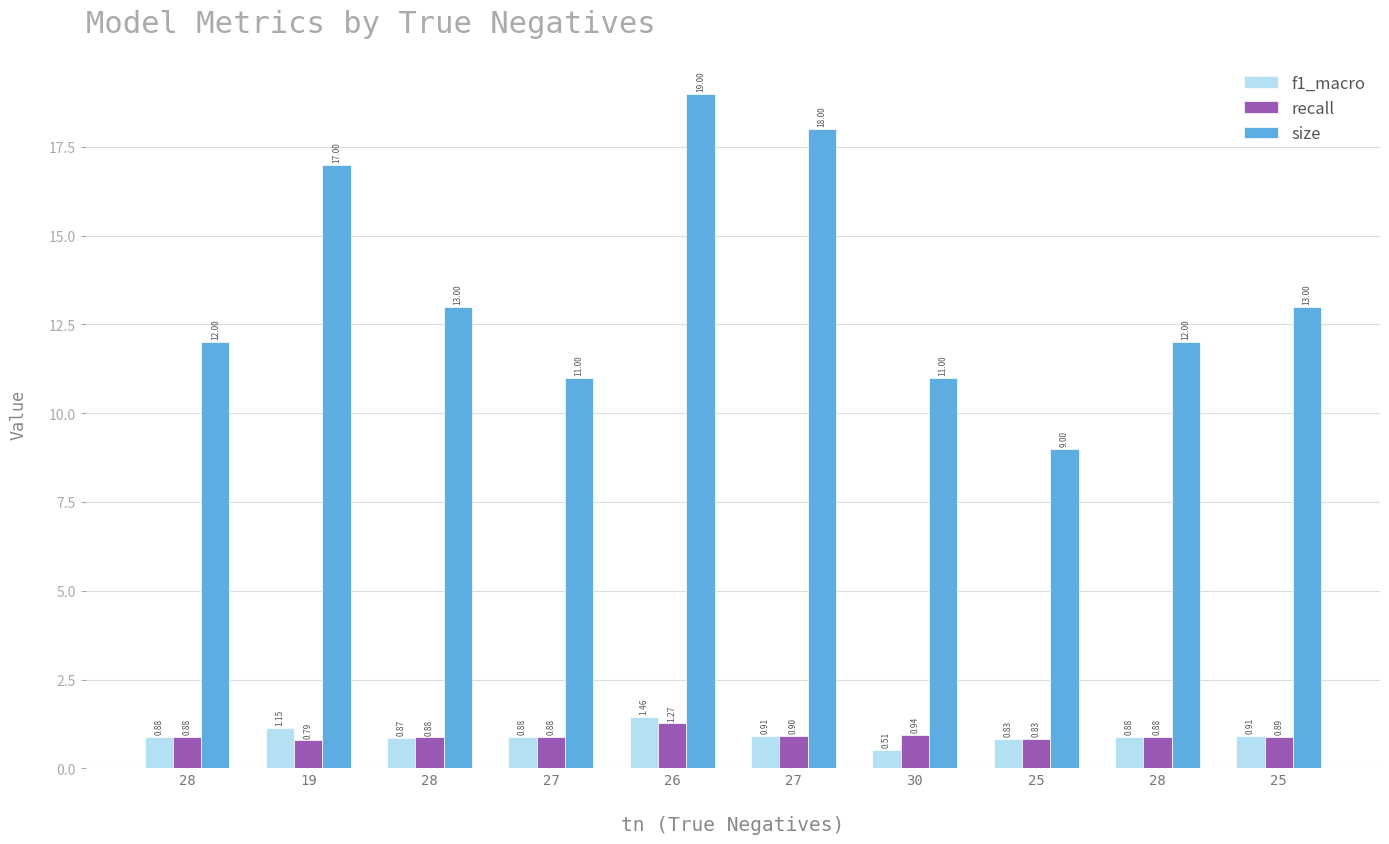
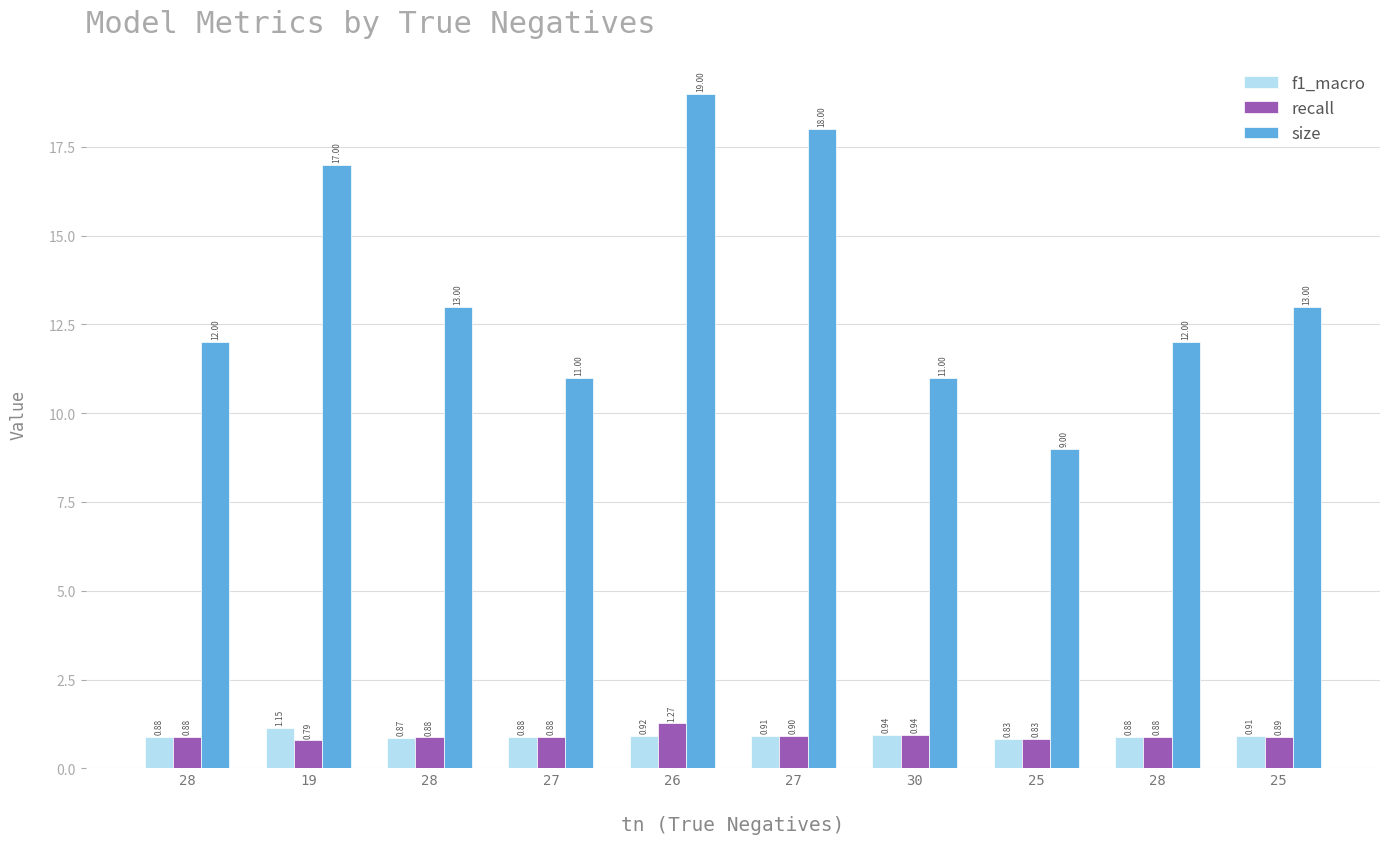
f1_macro, 26: 1.46 -> 0.92
f1_macro, 30: 0.51 -> 0.94
